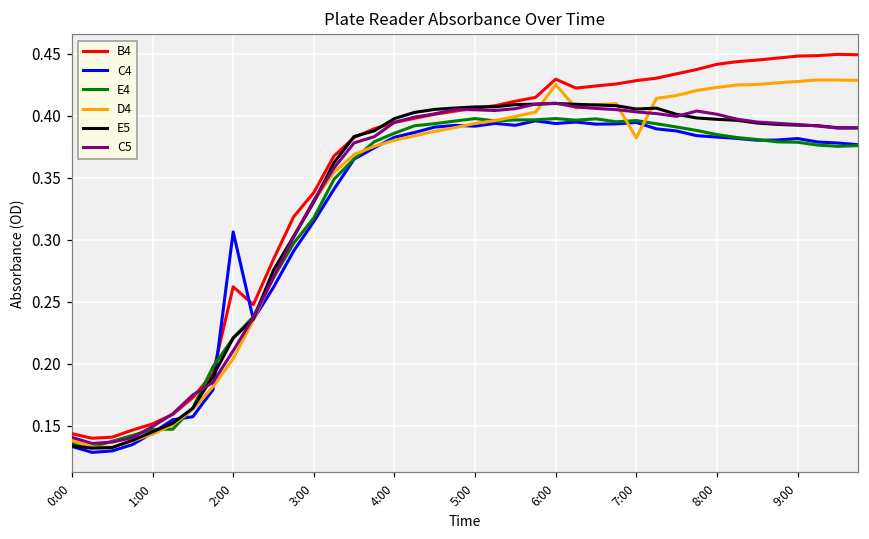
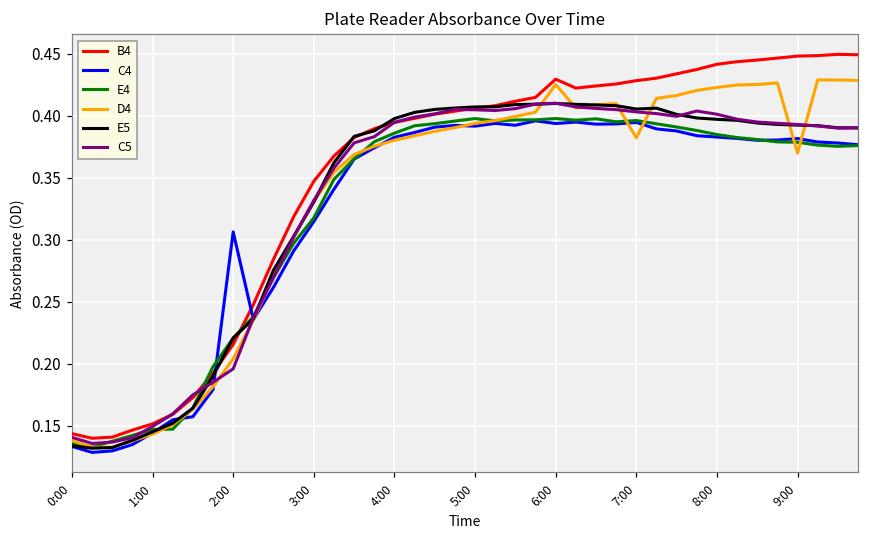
B4, 2:00: 0.262 -> 0.216
C5, 2:00: 0.211 -> 0.196
B4, 3:00: 0.338 -> 0.347
D4, 9:00: 0.428 -> 0.370
